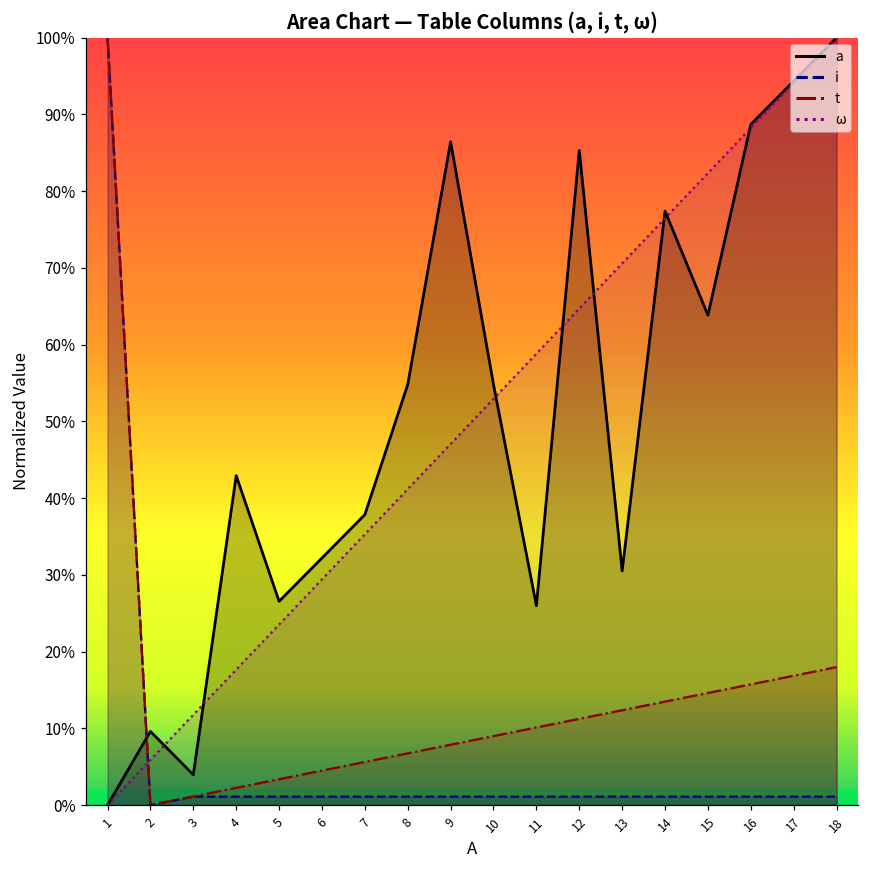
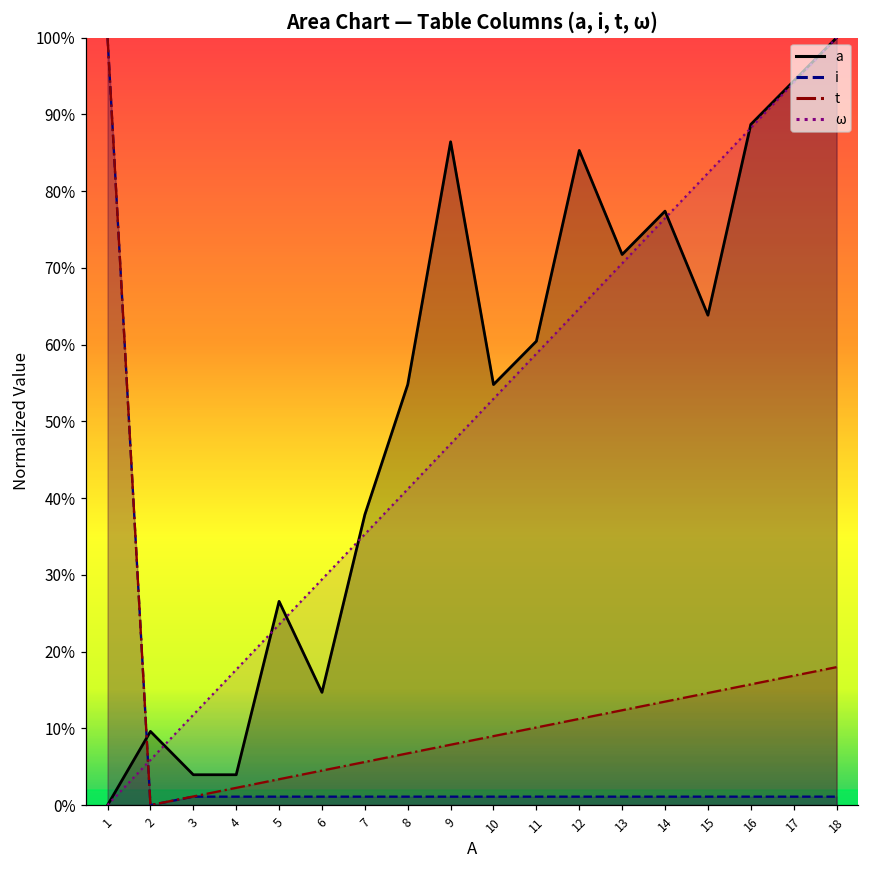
a, 4: 43% -> 4%
a, 6: 32% -> 15%
a, 11: 26% -> 60%
a, 13: 31% -> 72%
